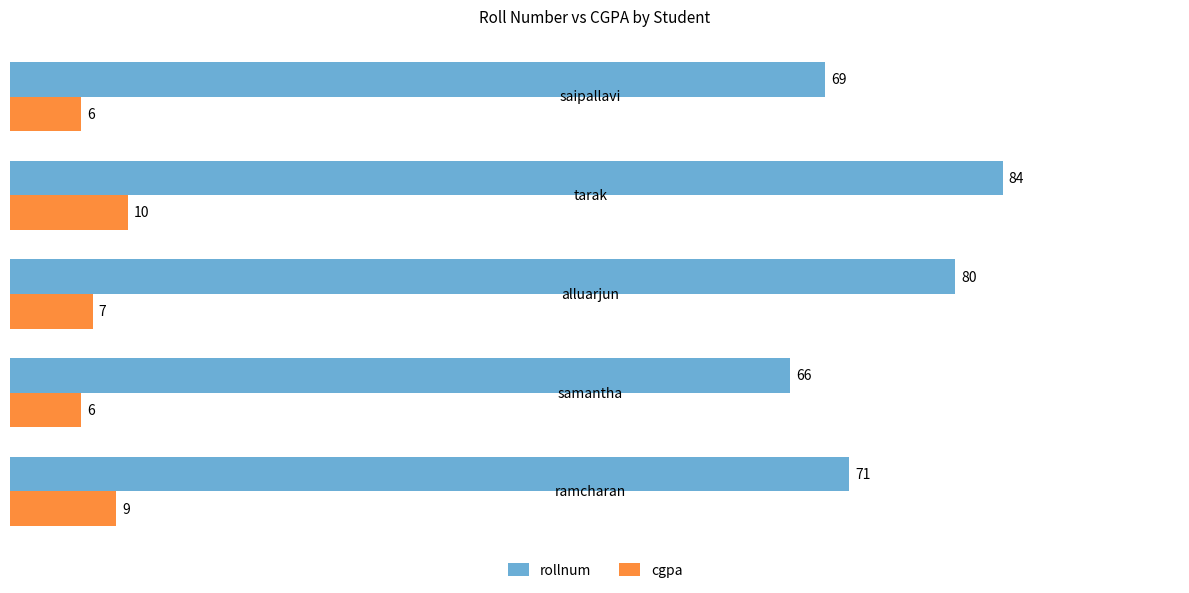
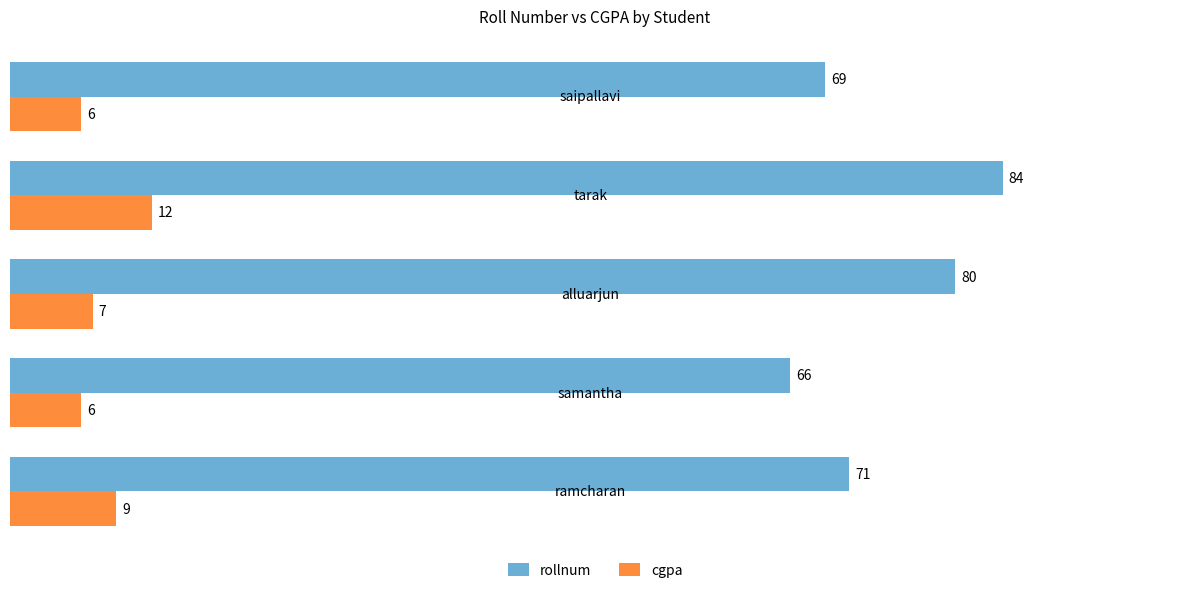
cgpa, tarak: 10 -> 12
